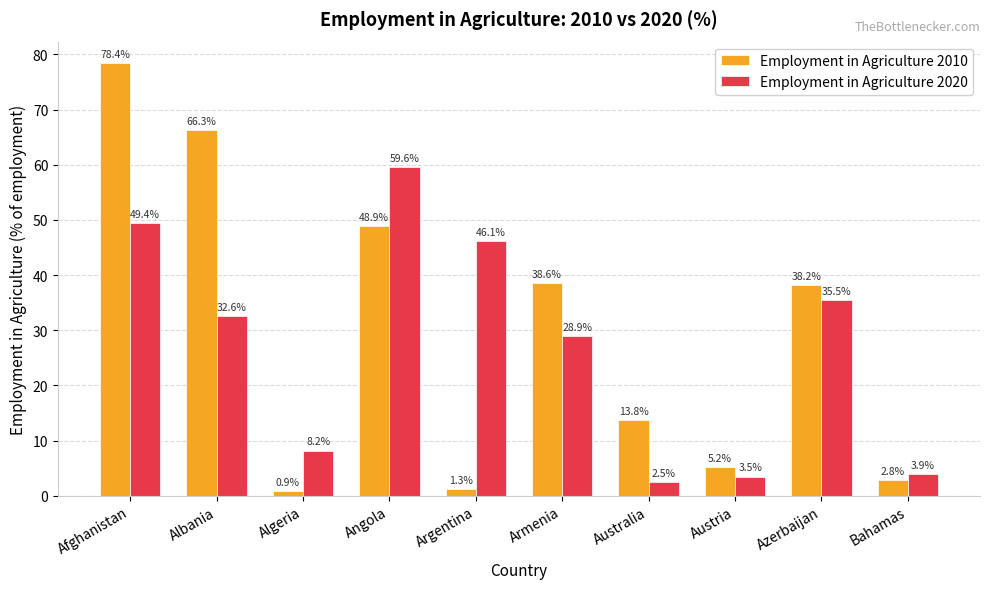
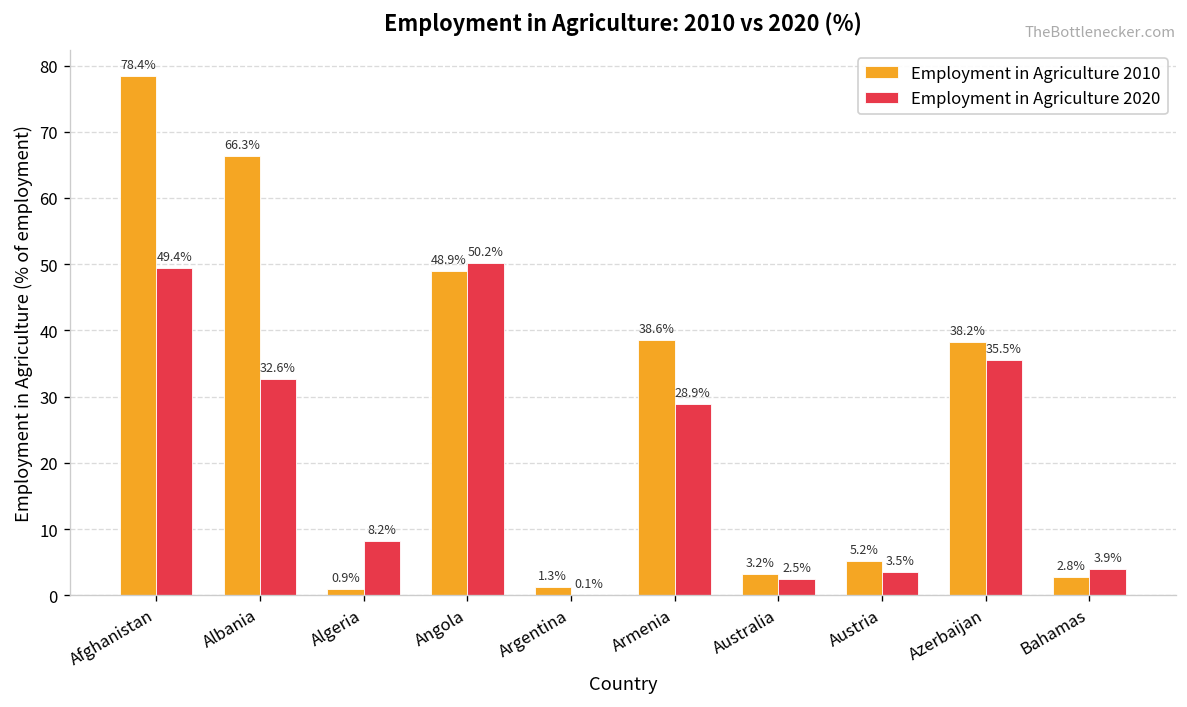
Employment in Agriculture 2020, Angola: 59.6% -> 50.2%
Employment in Agriculture 2020, Argentina: 46.1% -> 0.1%
Employment in Agriculture 2010, Australia: 13.8% -> 3.2%
